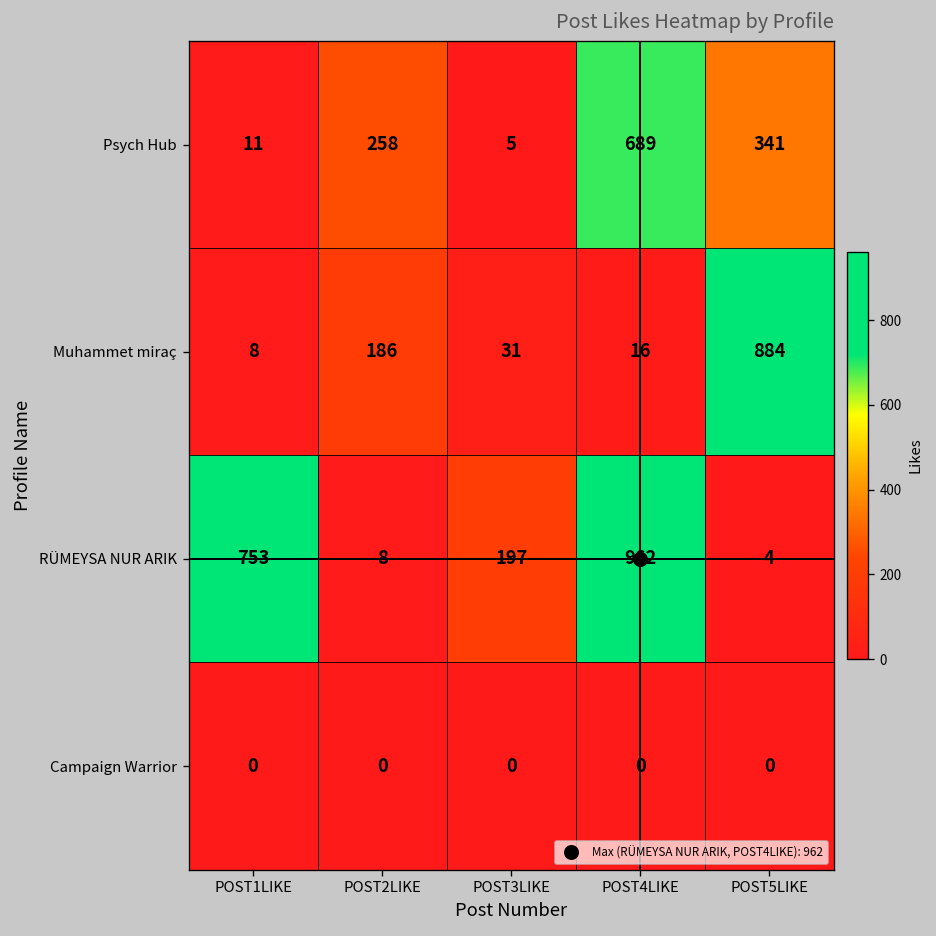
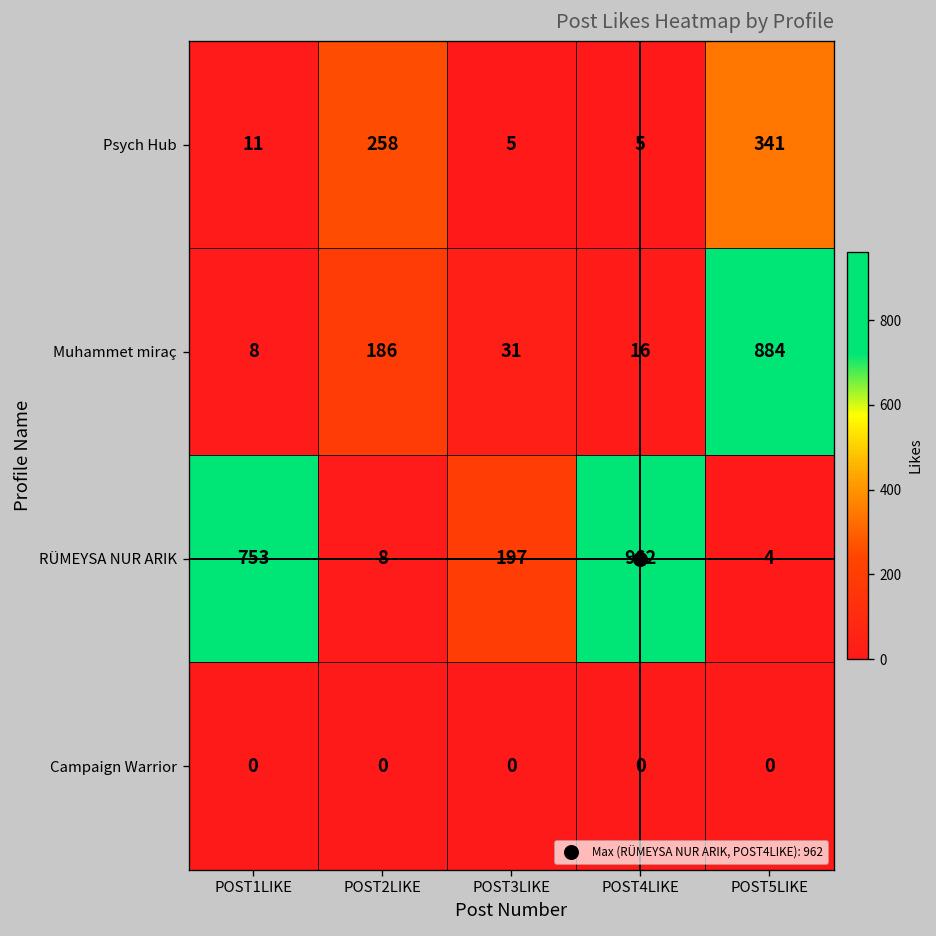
Psych Hub, POST4LIKE: 689 -> 5
